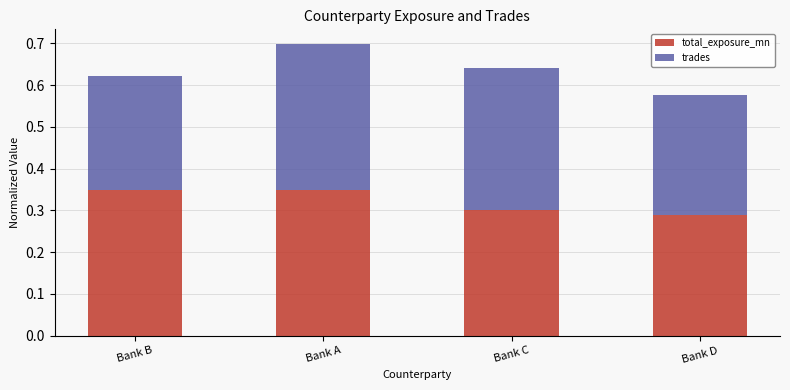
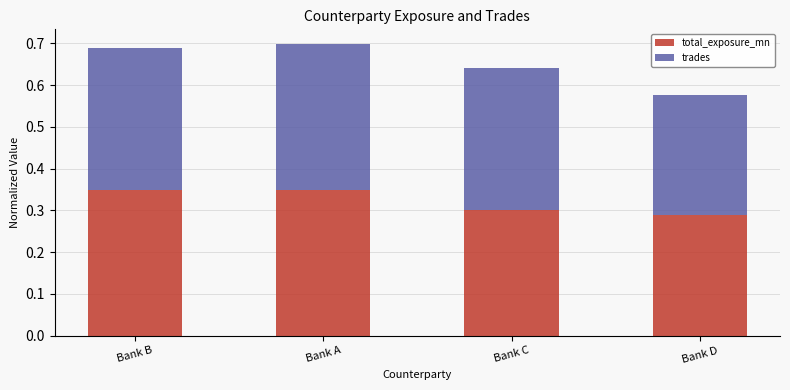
trades, Bank B: 0.27 -> 0.34
